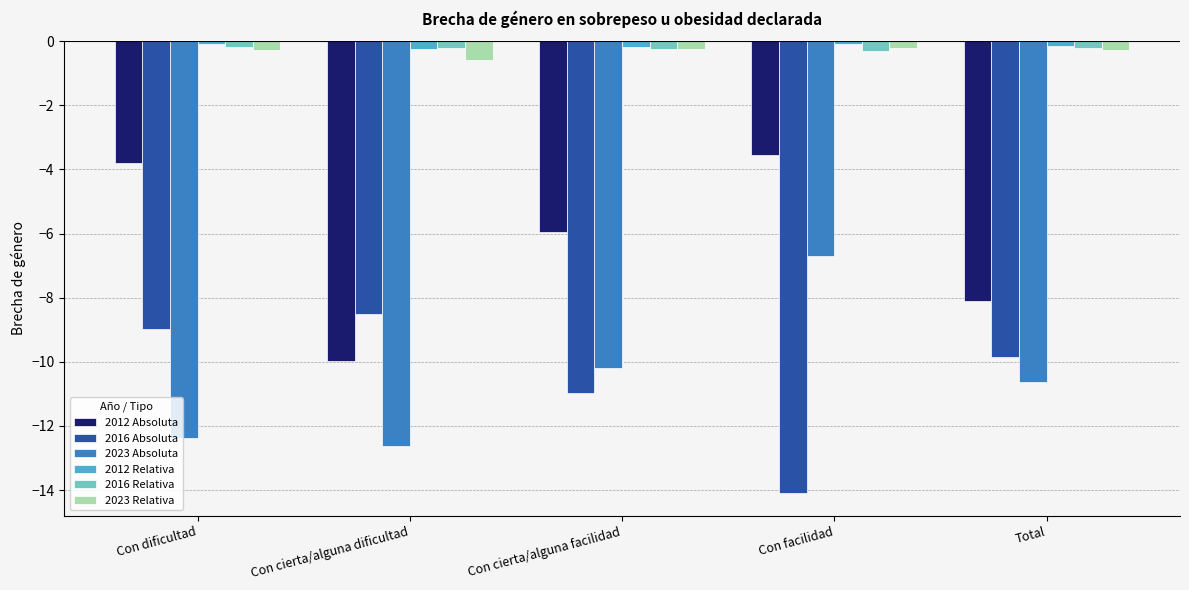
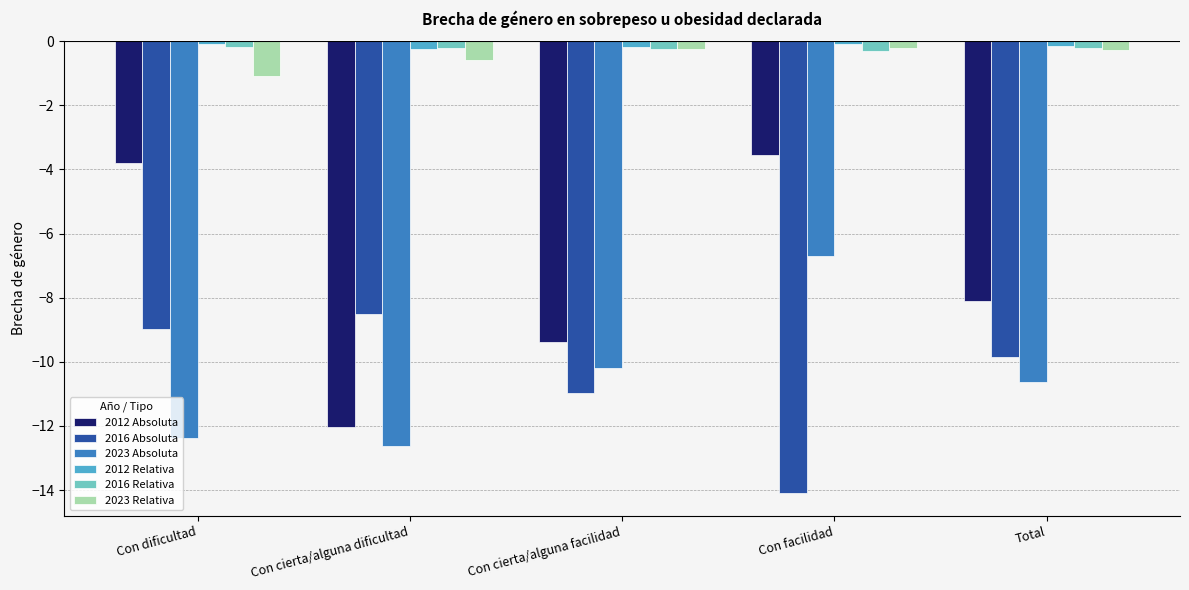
2023 Relativa, Con dificultad: -0.3 -> -1.1
2012 Absoluta, Con cierta/alguna dificultad: -10.0 -> -12.0
2012 Absoluta, Con cierta/alguna facilidad: -5.9 -> -9.4
